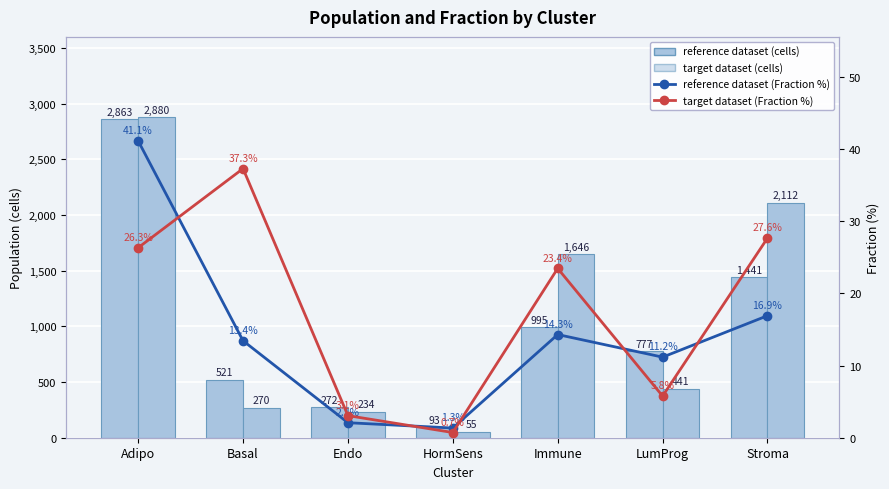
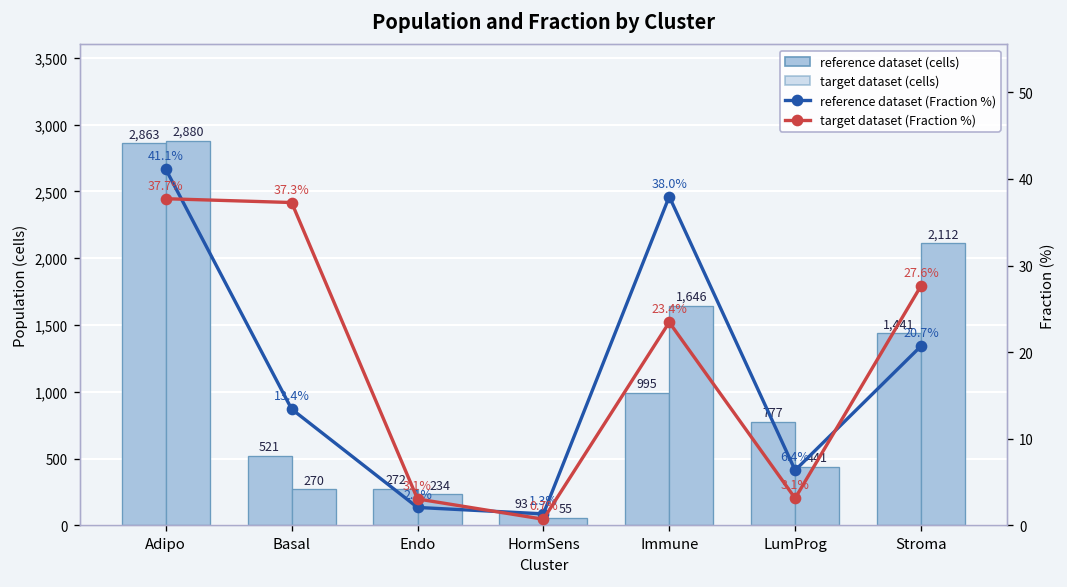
target dataset (Fraction %), Adipo: 26.3% -> 37.7%
reference dataset (Fraction %), Immune: 14.3% -> 38.0%
reference dataset (Fraction %), LumProg: 11.2% -> 6.4%
target dataset (Fraction %), LumProg: 5.8% -> 3.1%
reference dataset (Fraction %), Stroma: 16.9% -> 20.7%
